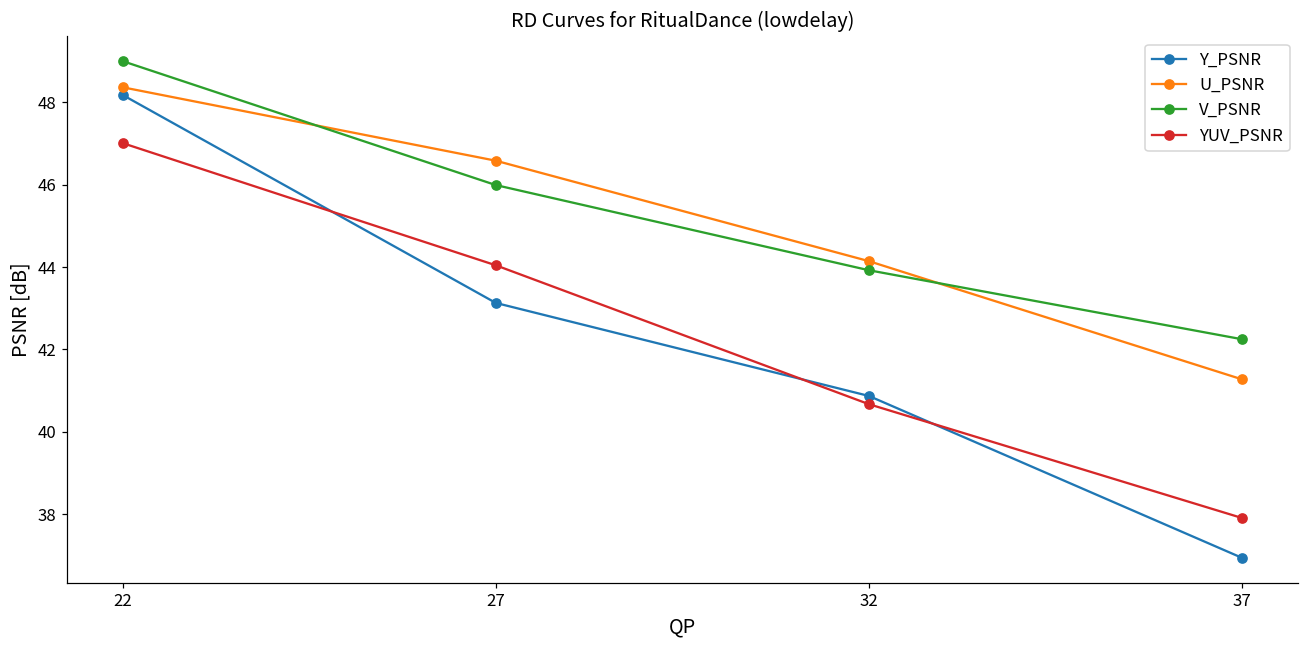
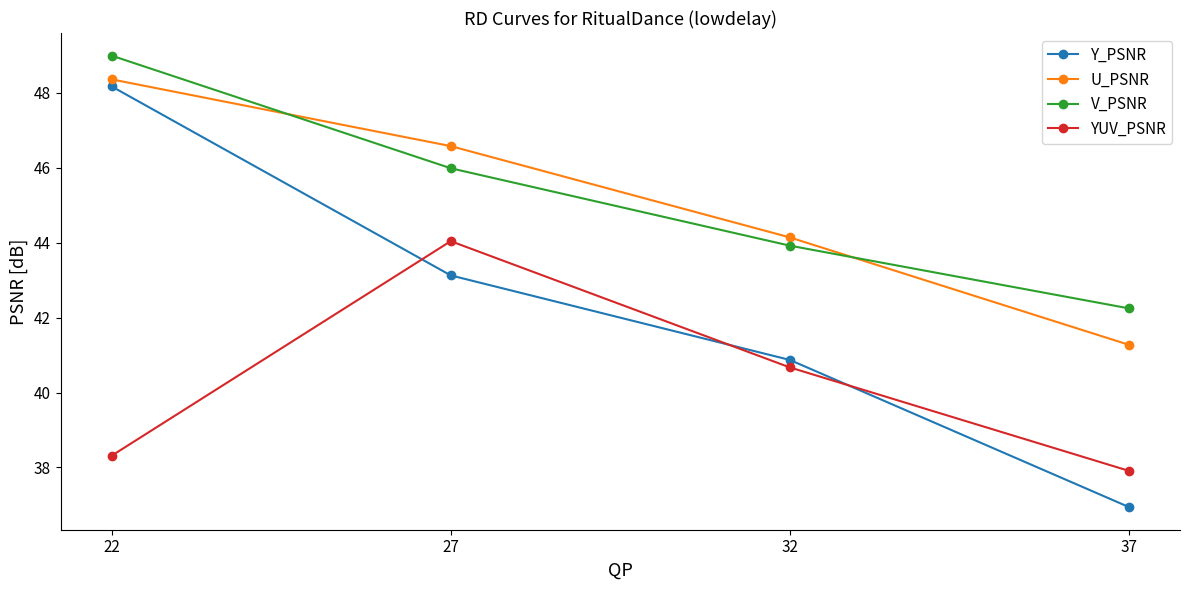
YUV_PSNR, 22: 47.0 -> 38.3
